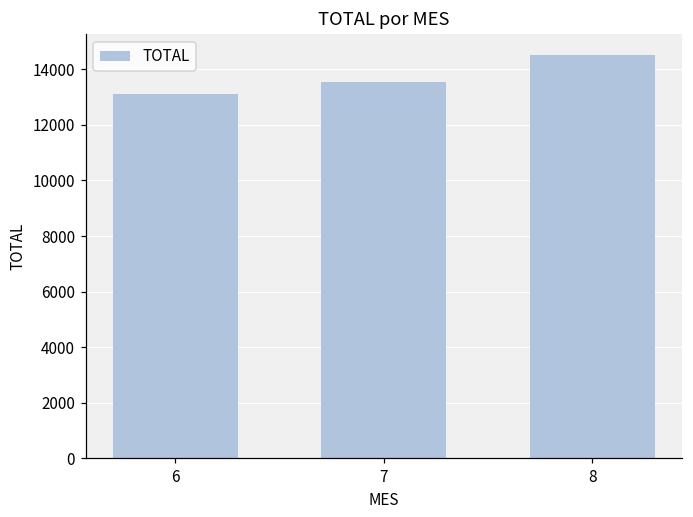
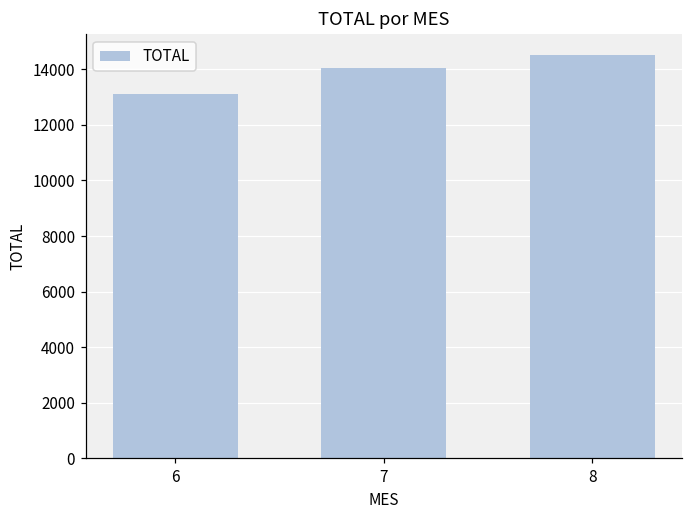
7: 13500 -> 14000
